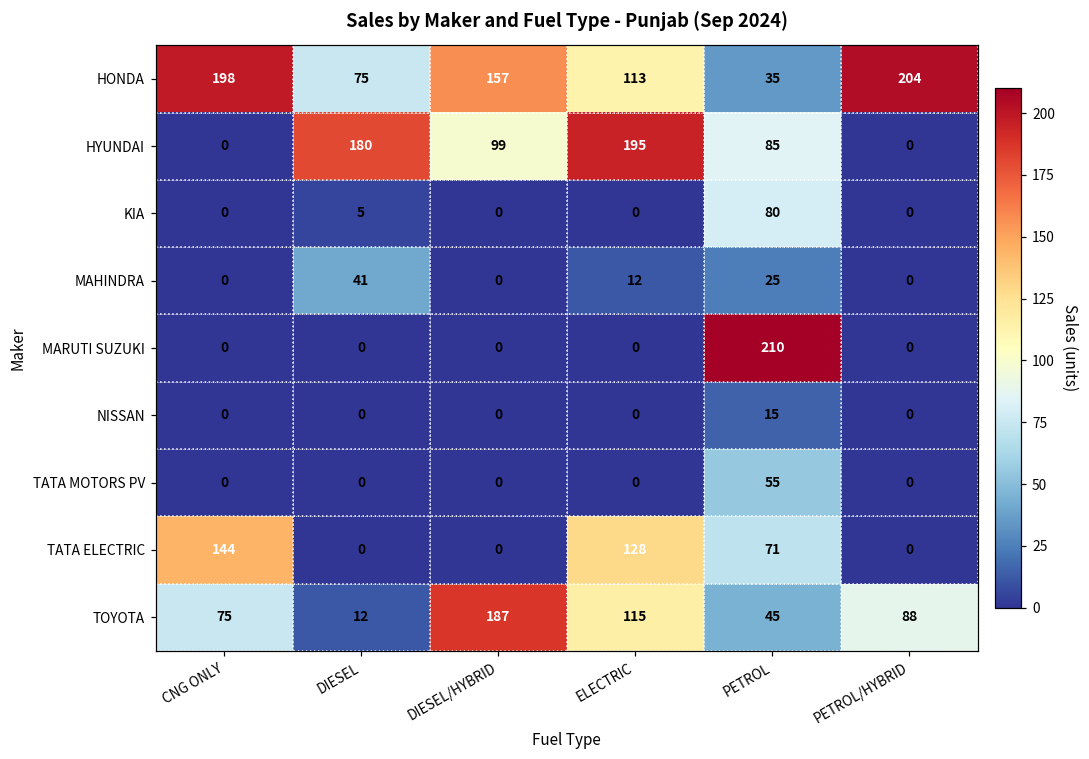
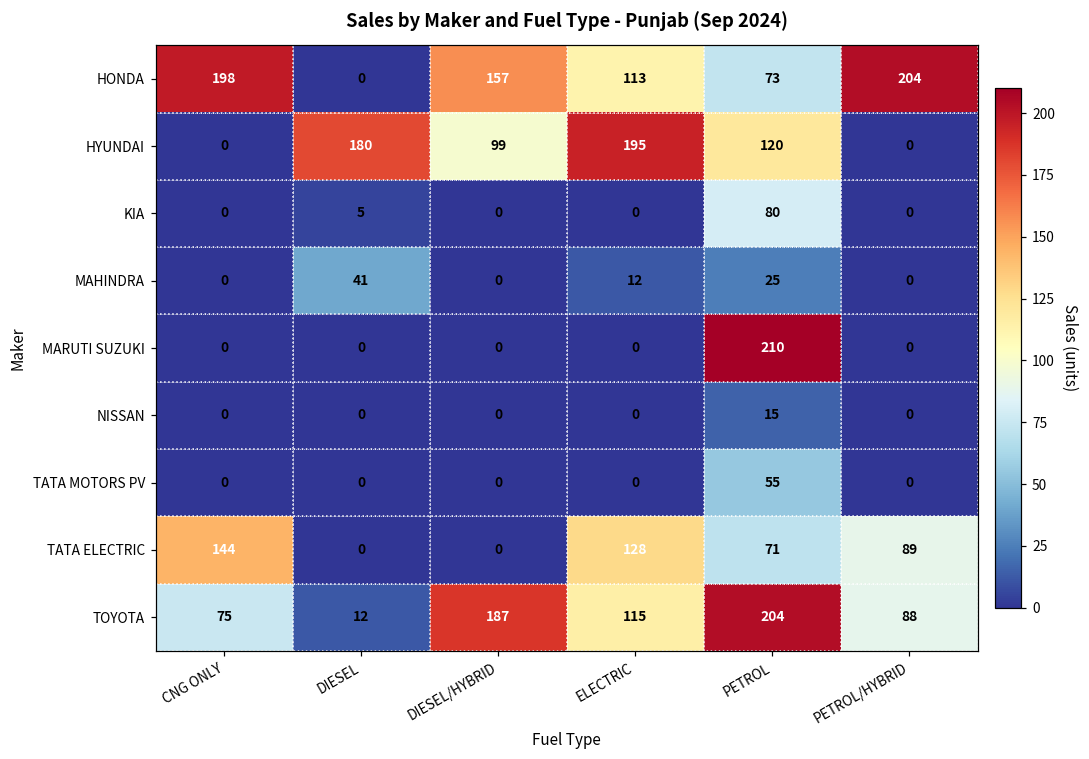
HONDA, DIESEL: 75 -> 0
HONDA, PETROL: 35 -> 73
HYUNDAI, PETROL: 85 -> 120
TATA ELECTRIC, PETROL/HYBRID: 0 -> 89
TOYOTA, PETROL: 45 -> 204
